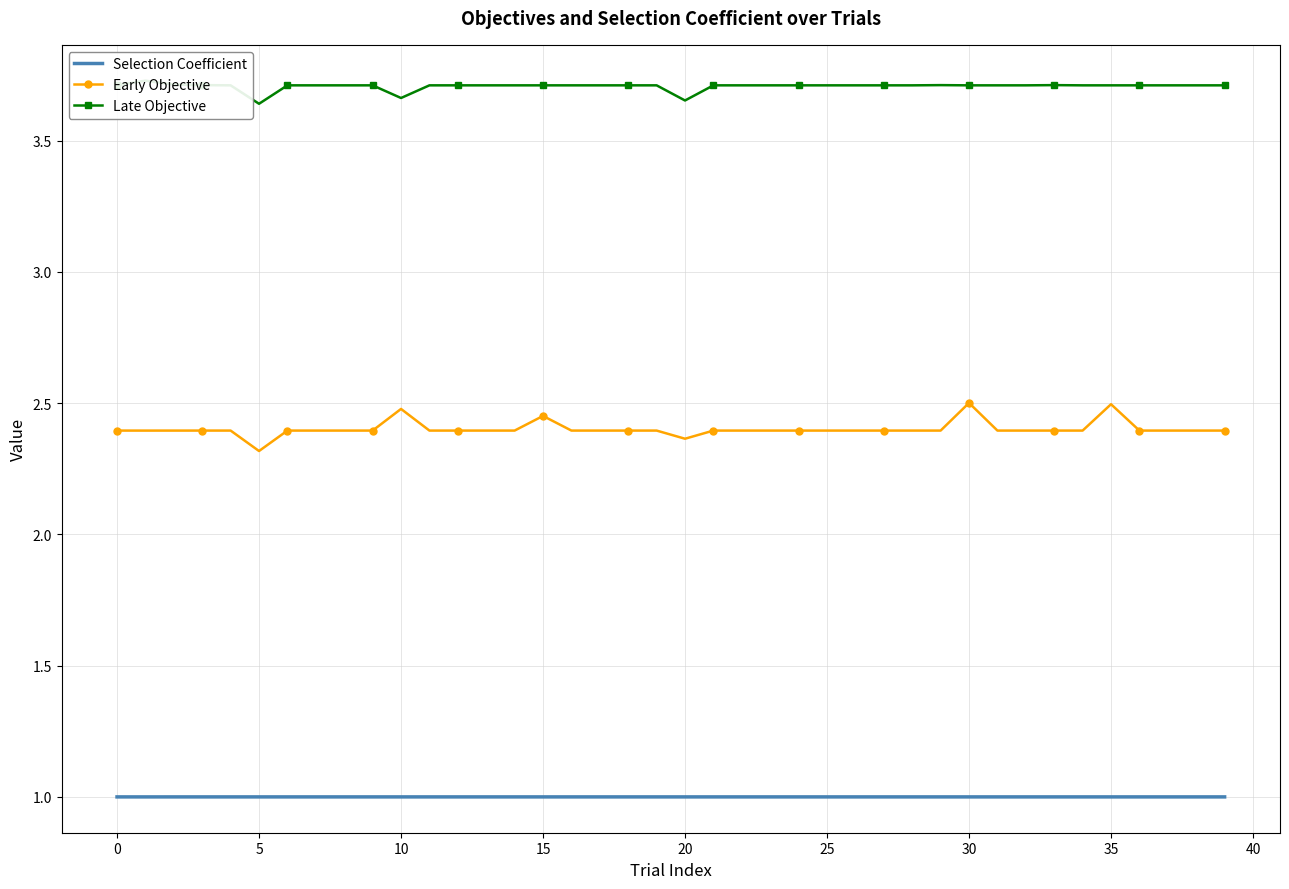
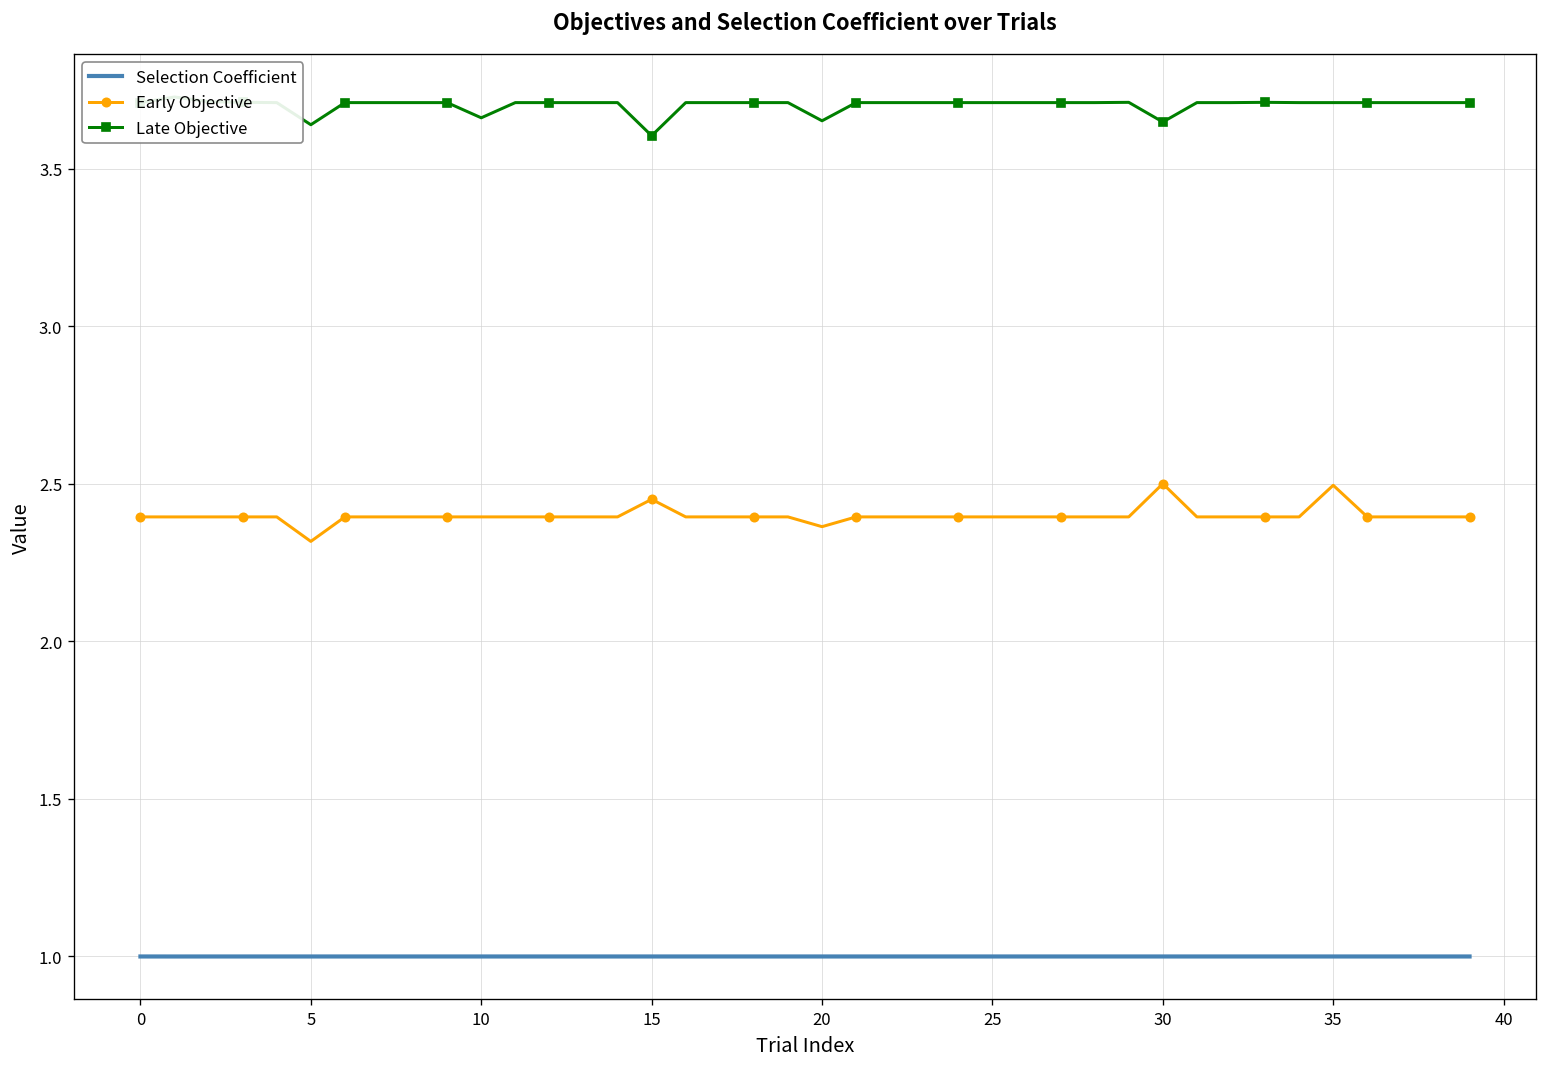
Early Objective, 10: 2.48 -> 2.40
Late Objective, 15: 3.71 -> 3.61
Late Objective, 30: 3.71 -> 3.65
